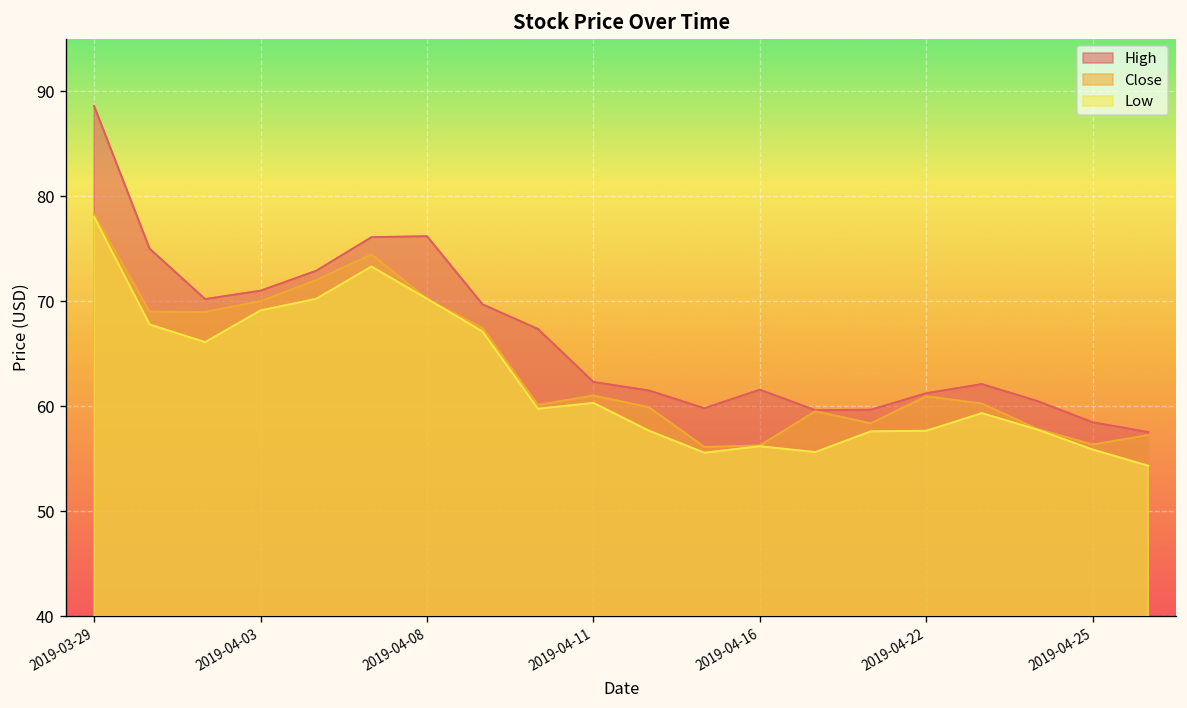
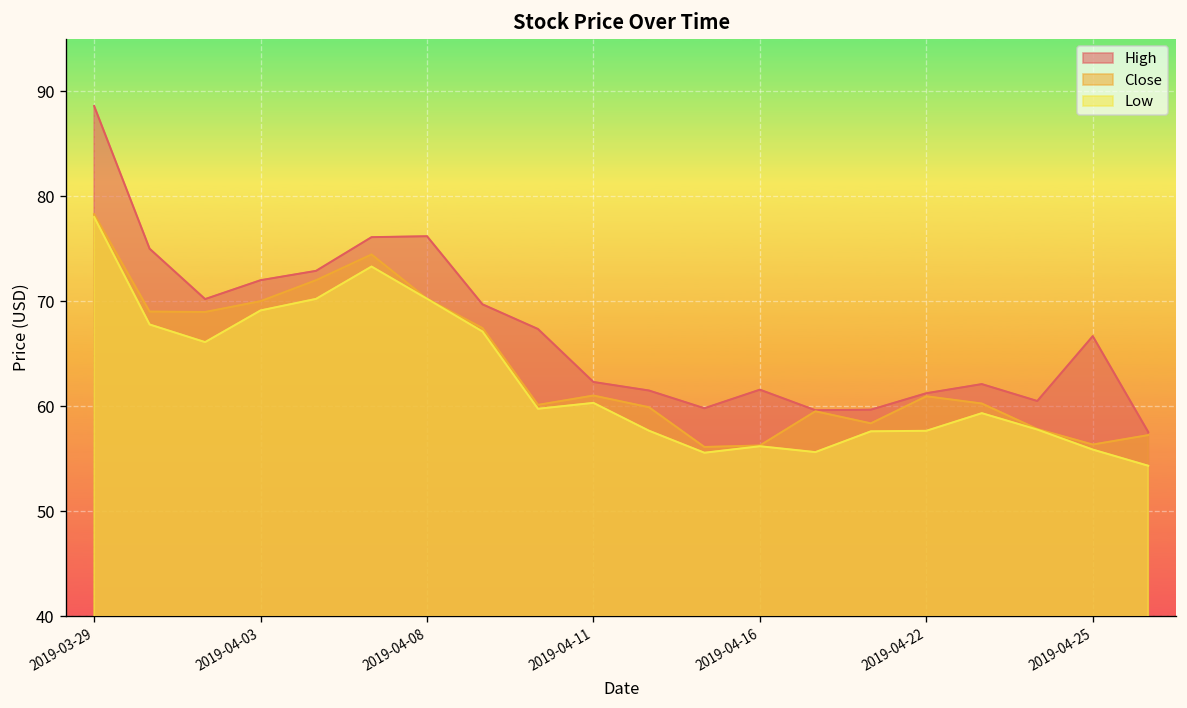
High, 2019-04-03: 71 -> 72
High, 2019-04-25: 58 -> 67
